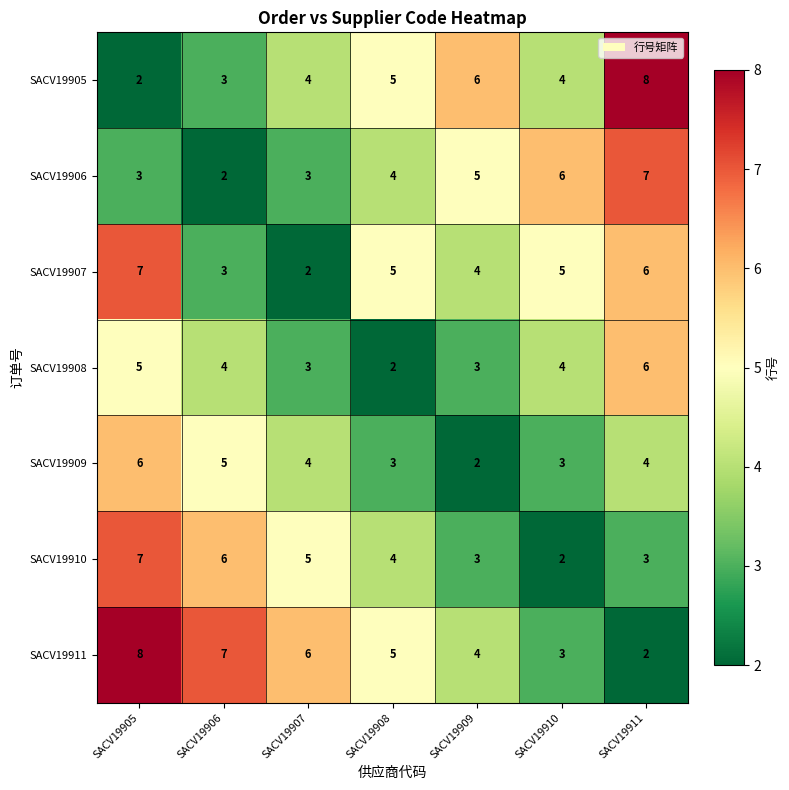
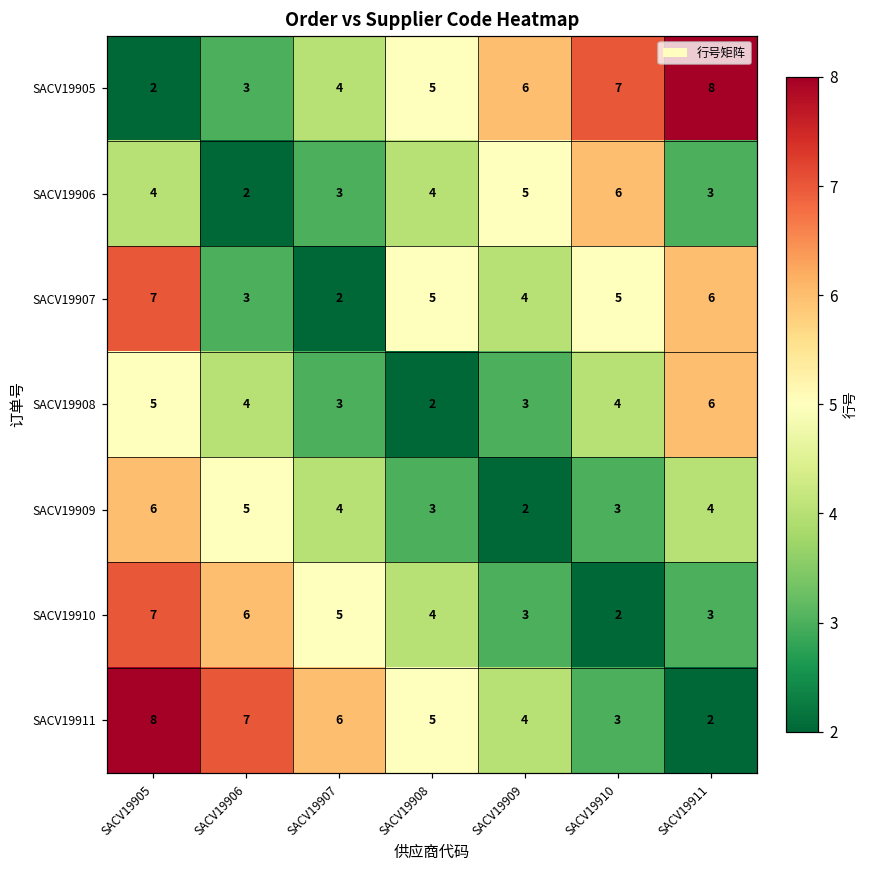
SACV19905, SACV19910: 4 -> 7
SACV19906, SACV19905: 3 -> 4
SACV19906, SACV19911: 7 -> 3
